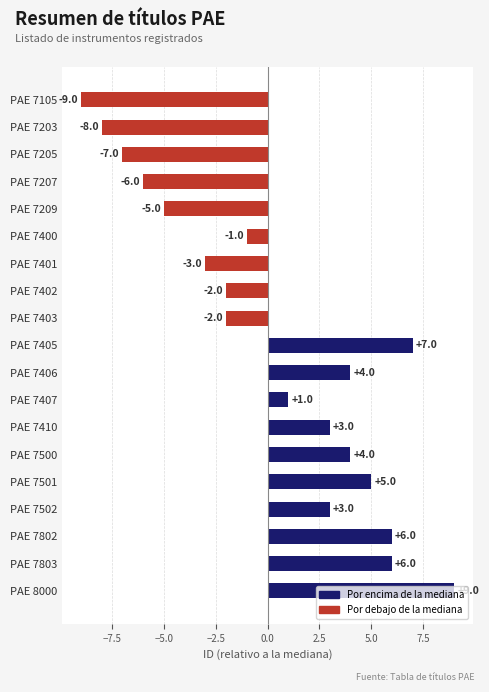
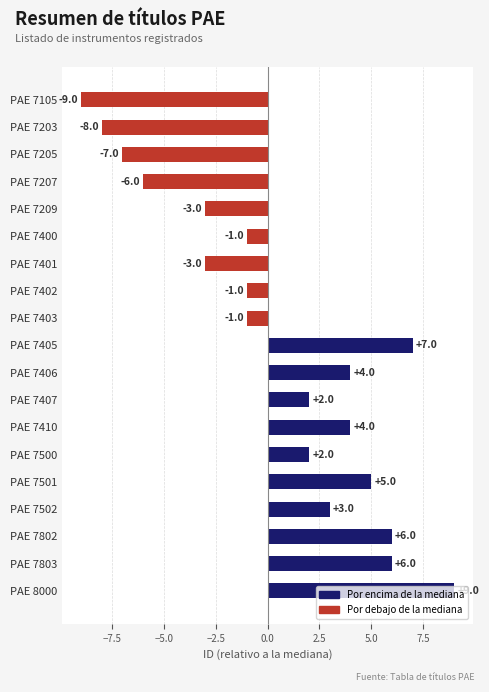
PAE 7209: -5.0 -> -3.0
PAE 7402: -2.0 -> -1.0
PAE 7403: -2.0 -> -1.0
PAE 7407: +1.0 -> +2.0
PAE 7410: +3.0 -> +4.0
PAE 7500: +4.0 -> +2.0
